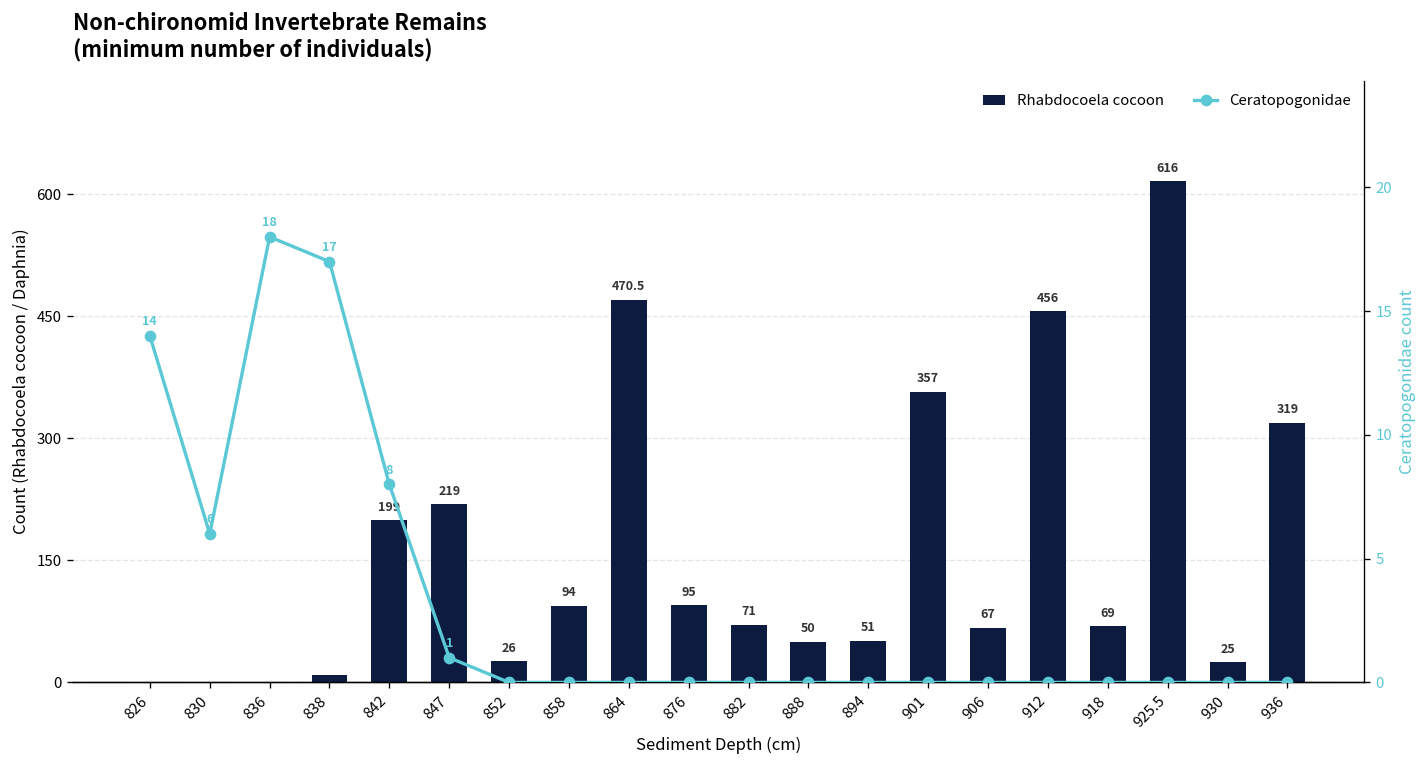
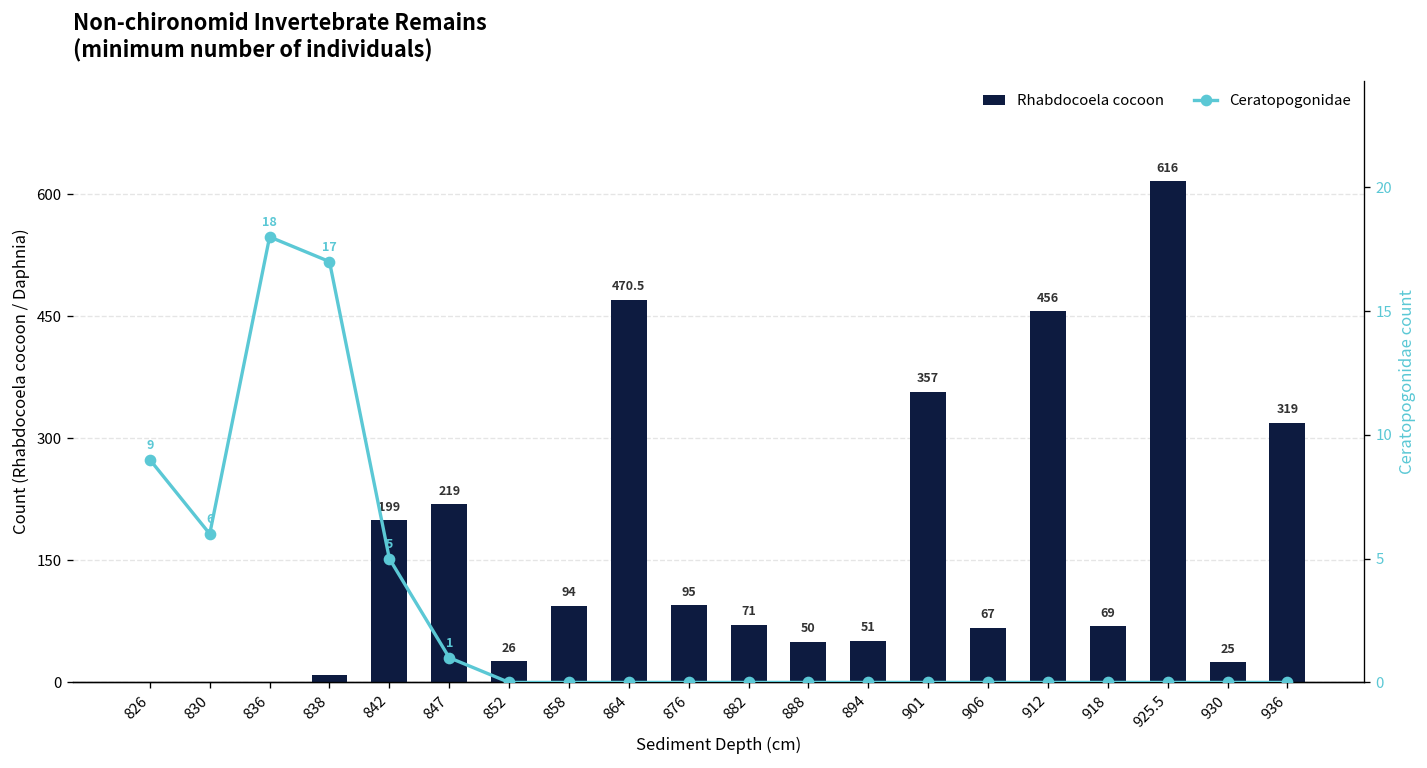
Ceratopogonidae, 826: 14 -> 9
Ceratopogonidae, 842: 8 -> 5
